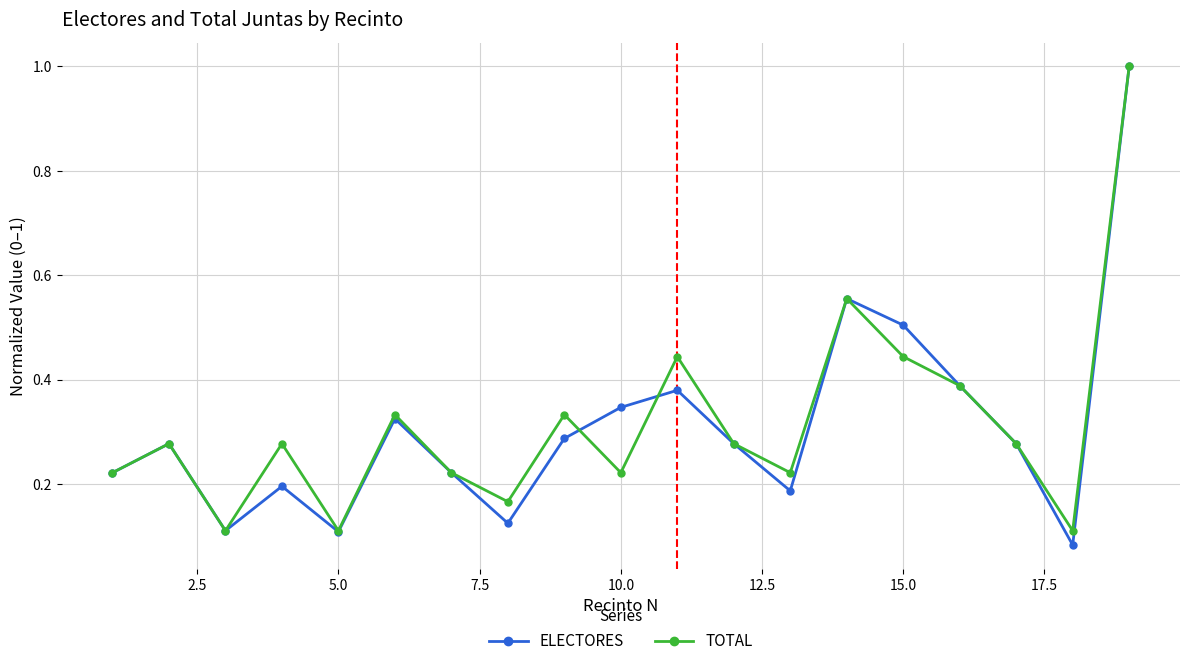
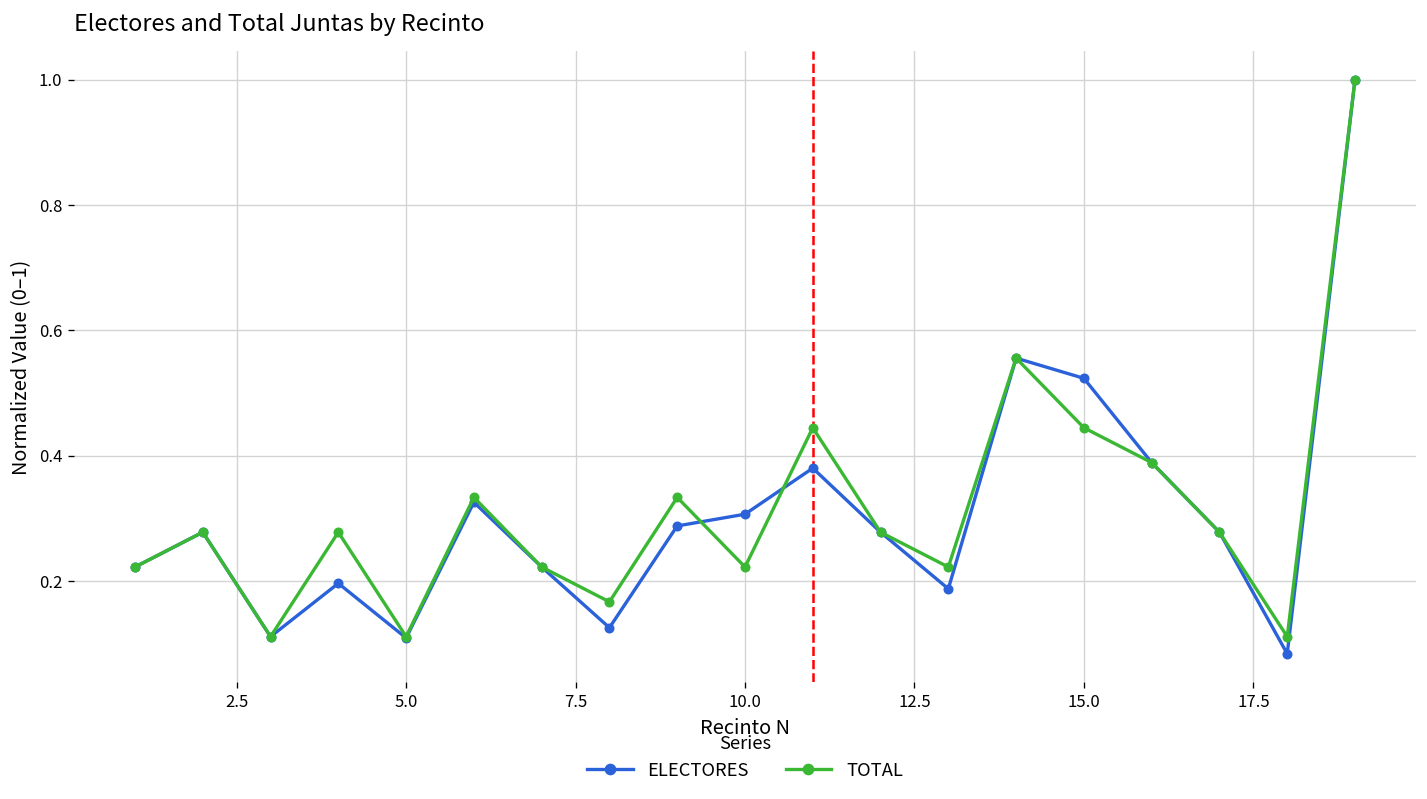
ELECTORES, 10.0: 0.35 -> 0.31
ELECTORES, 15.0: 0.50 -> 0.52
